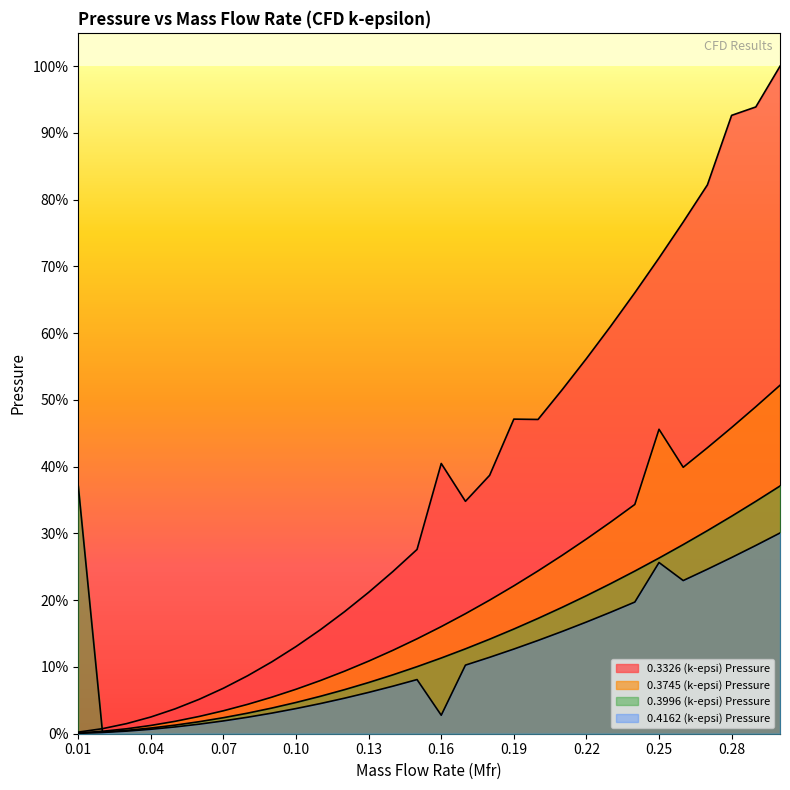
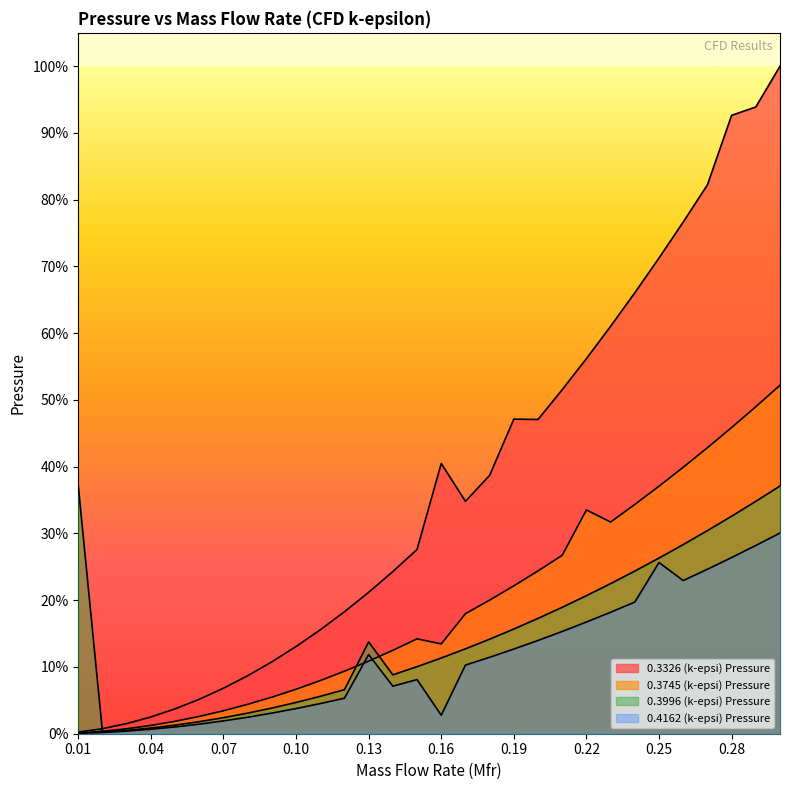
0.3996 (k-epsi) Pressure, 0.13: 8% -> 14%
0.4162 (k-epsi) Pressure, 0.13: 6% -> 12%
0.3745 (k-epsi) Pressure, 0.16: 16% -> 13%
0.3745 (k-epsi) Pressure, 0.22: 29% -> 34%
0.3745 (k-epsi) Pressure, 0.25: 46% -> 37%
